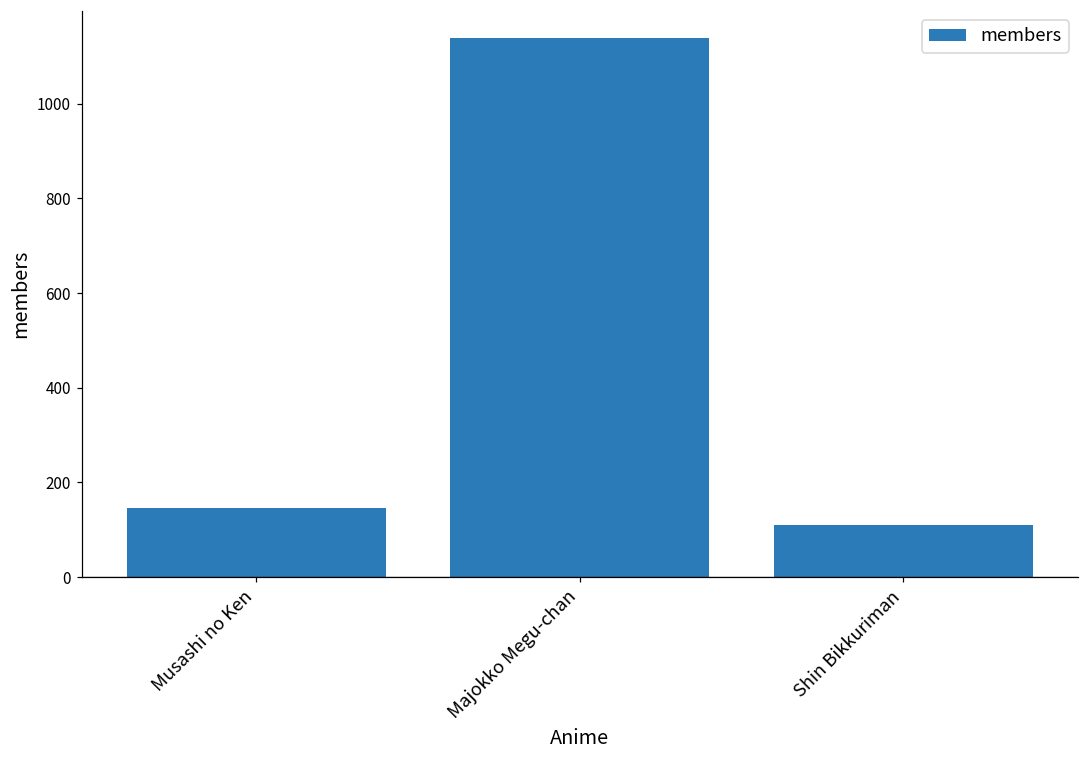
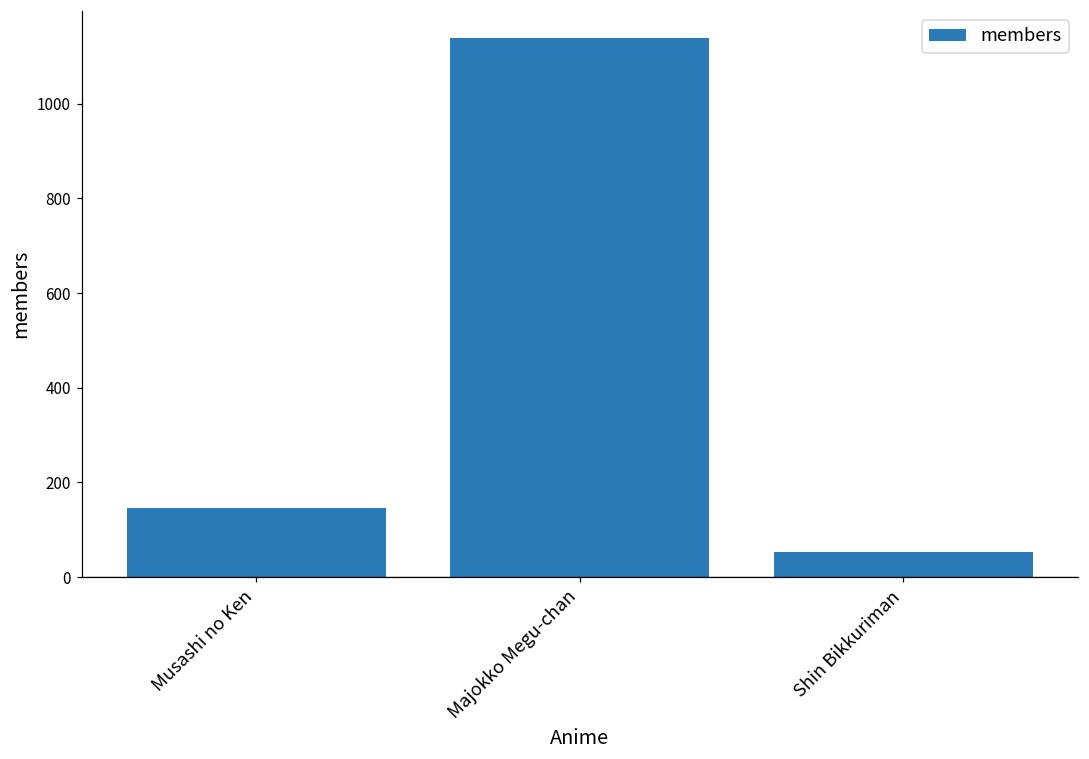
Shin Bikkuriman: 110 -> 50
